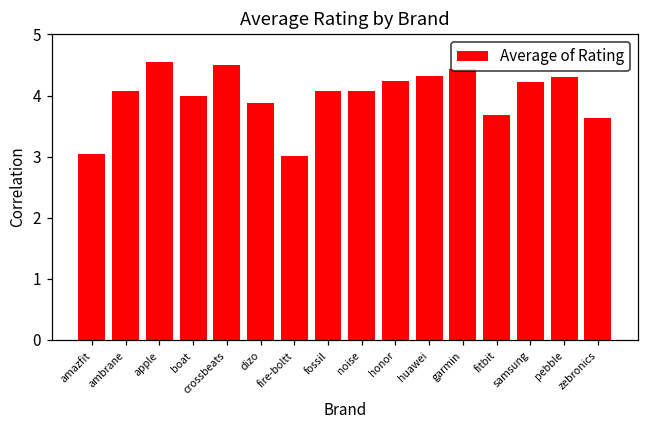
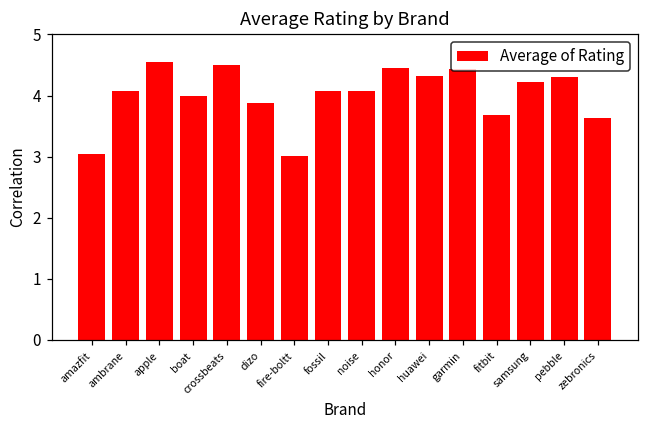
honor: 4.2 -> 4.4
